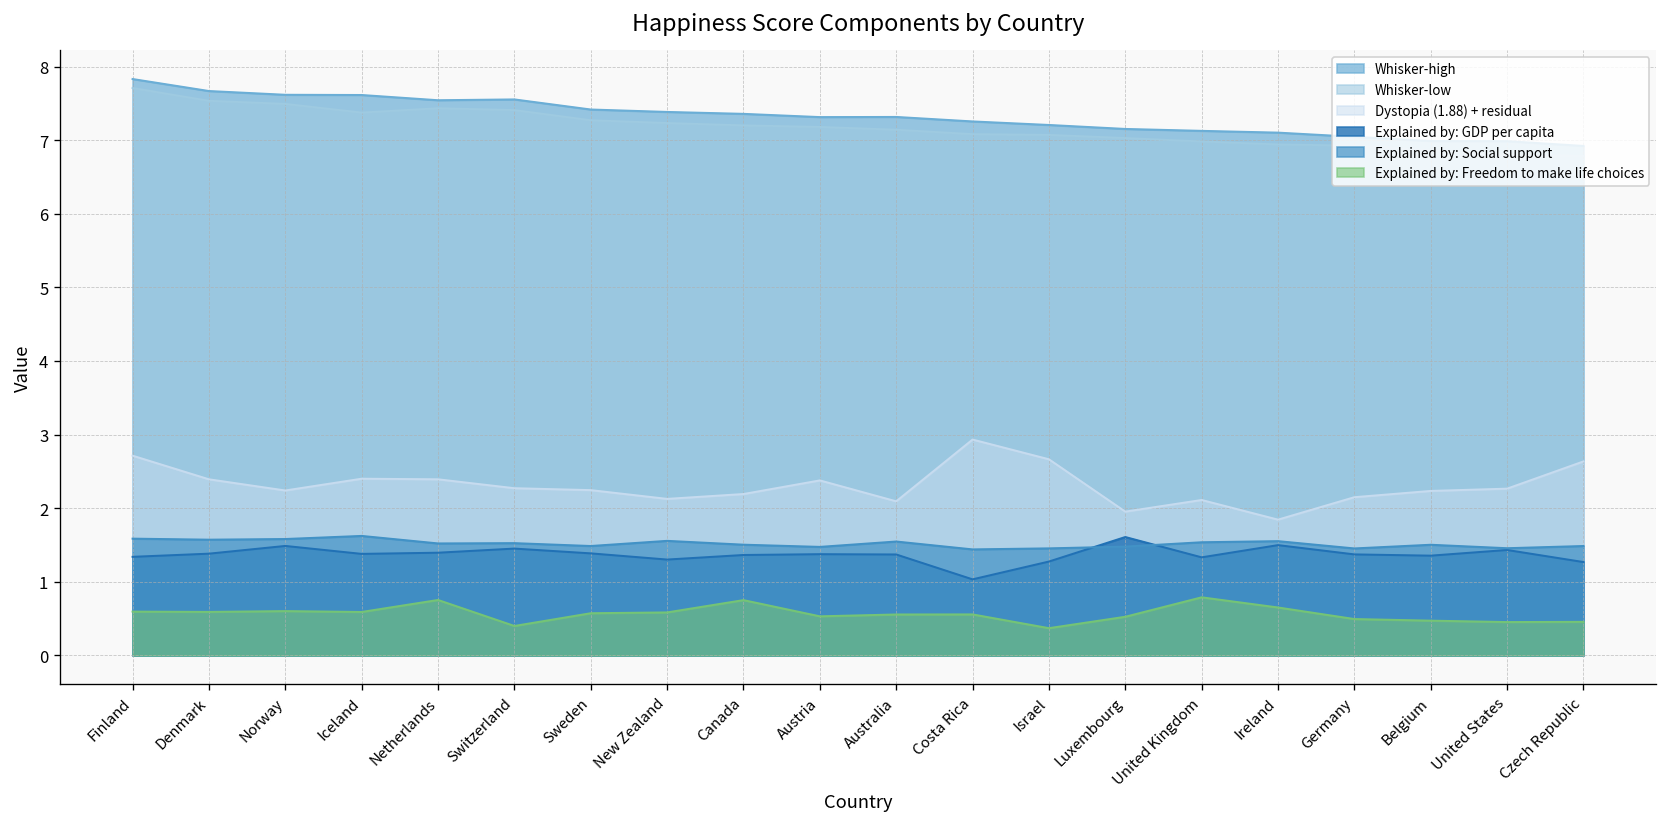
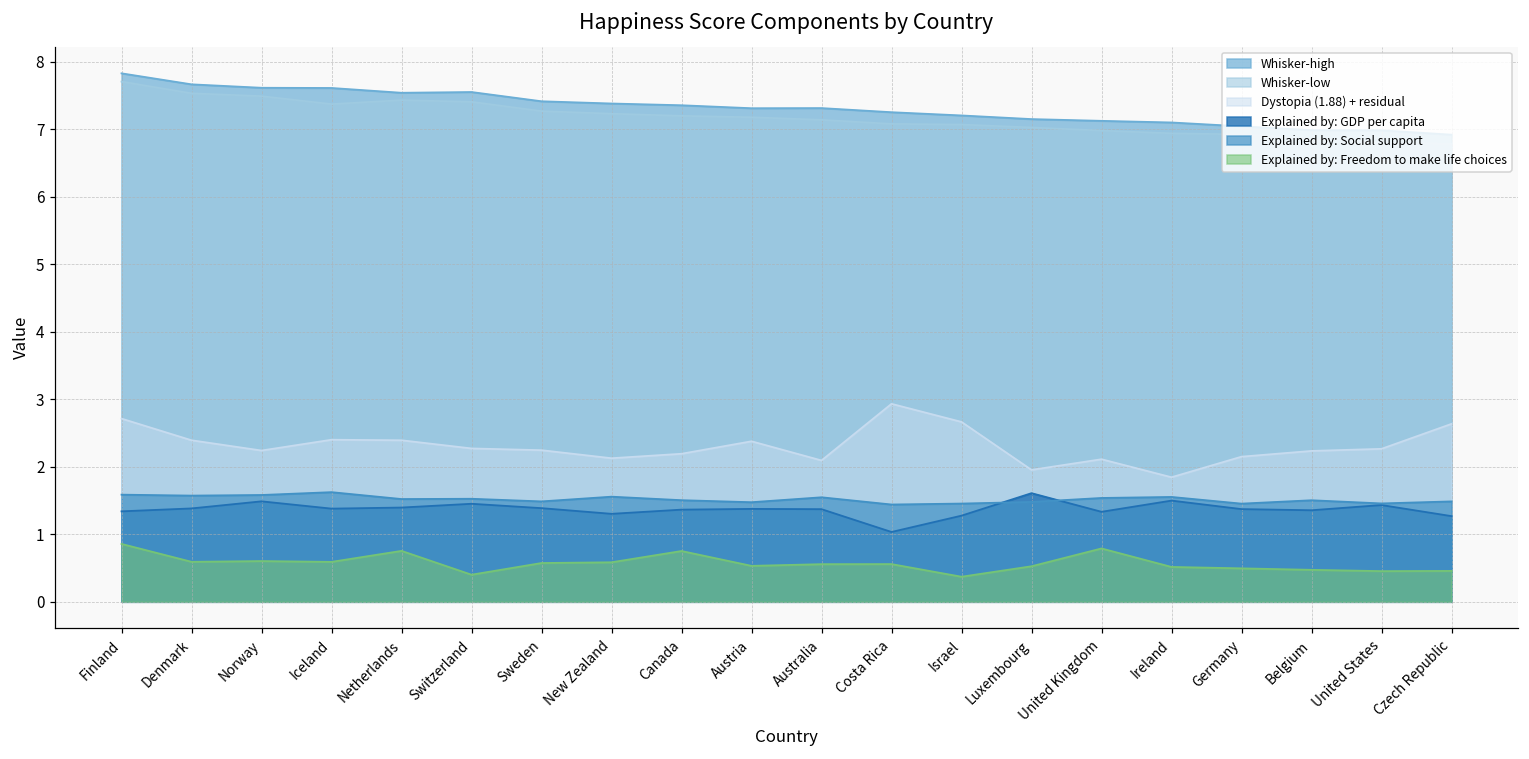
Explained by: Freedom to make life choices, Finland: 0.6 -> 0.9
Explained by: Freedom to make life choices, Ireland: 0.7 -> 0.5
